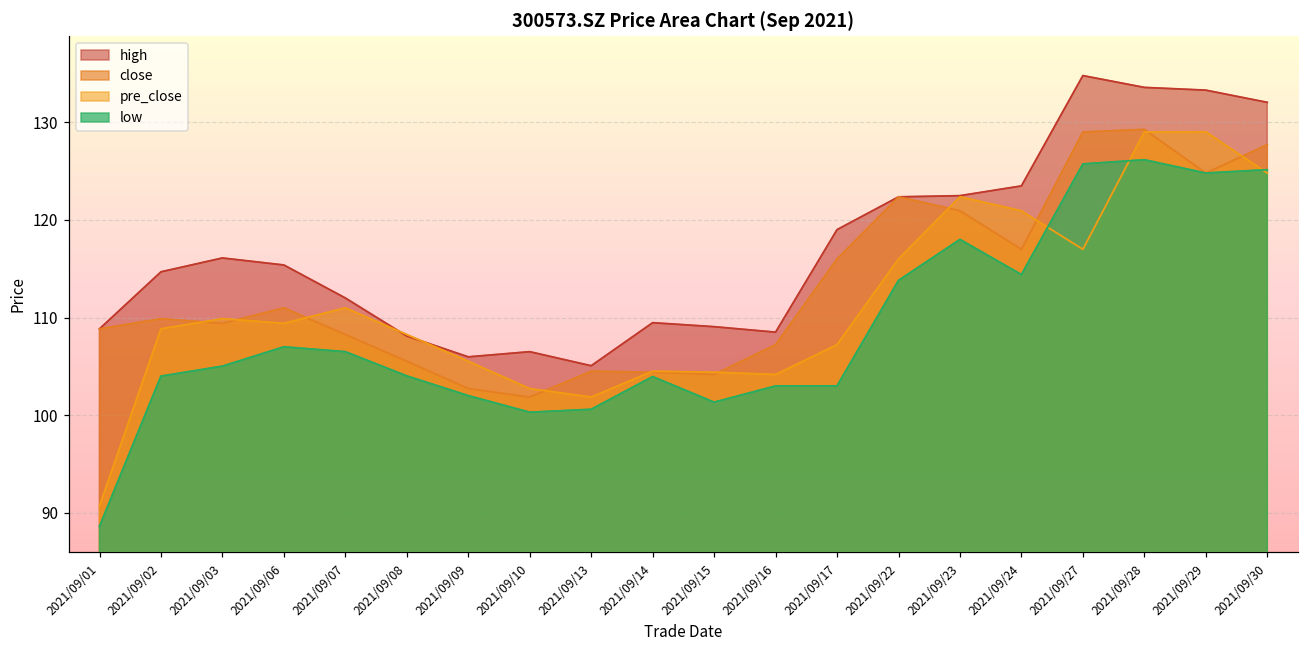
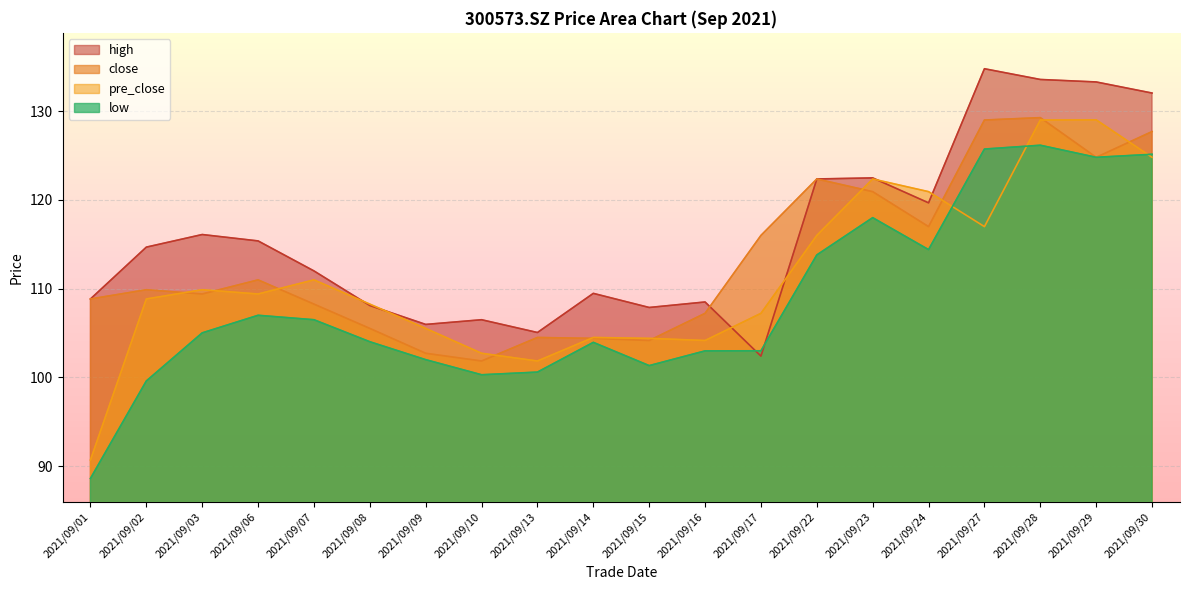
low, 2021/09/02: 104 -> 100
high, 2021/09/15: 109 -> 108
high, 2021/09/17: 119 -> 102
high, 2021/09/24: 123 -> 120
